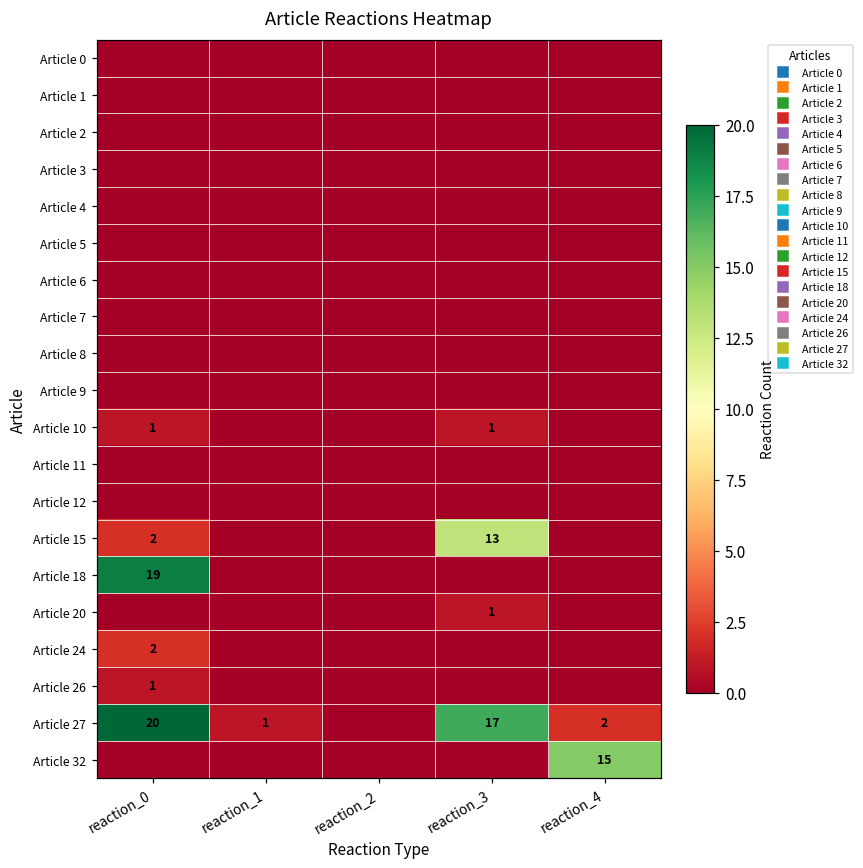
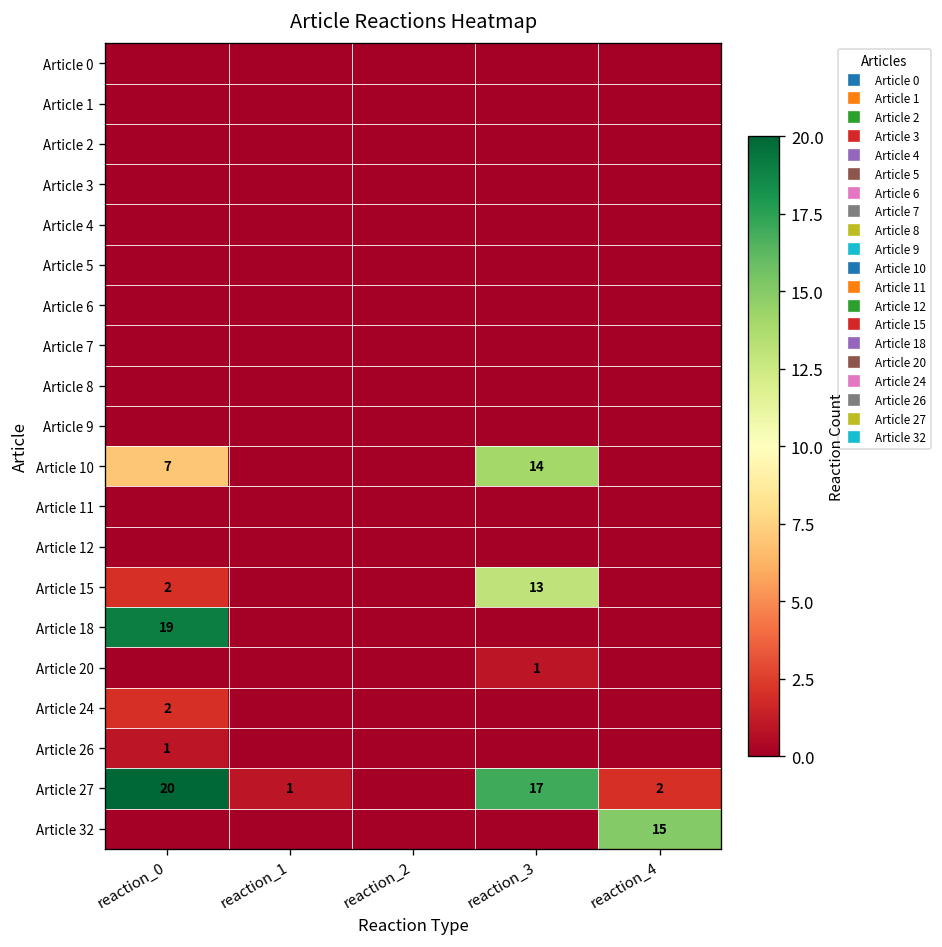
Article 10, reaction_0: 1 -> 7
Article 10, reaction_3: 1 -> 14
